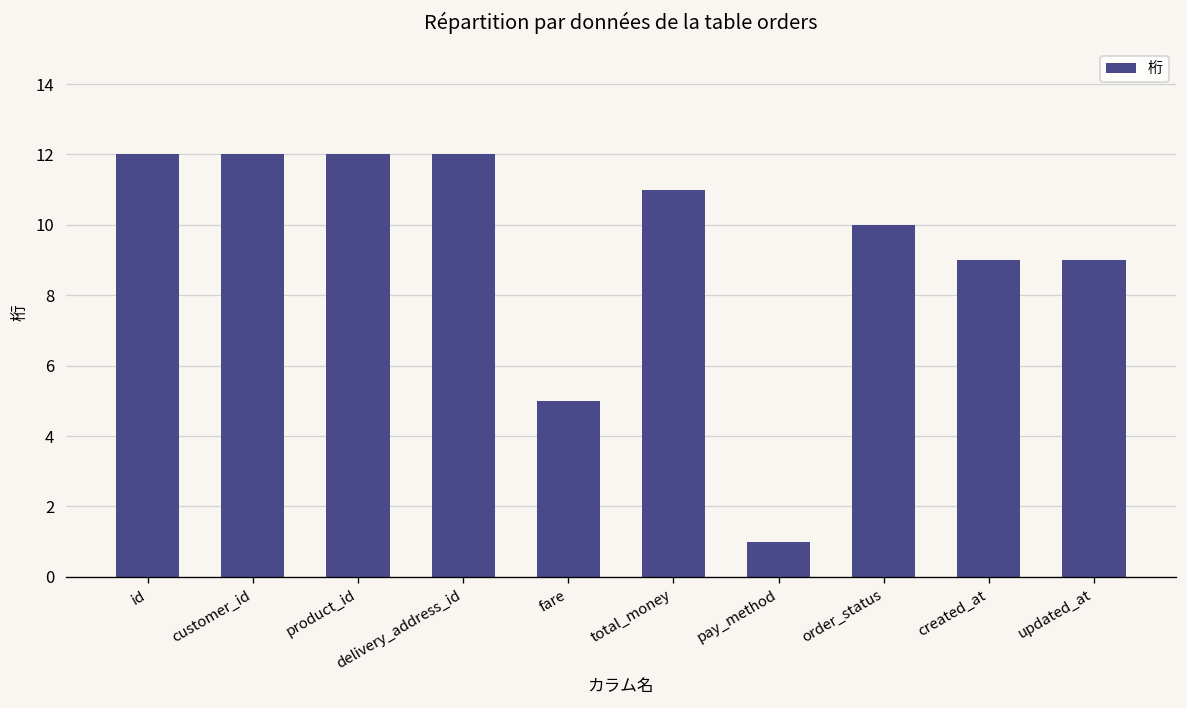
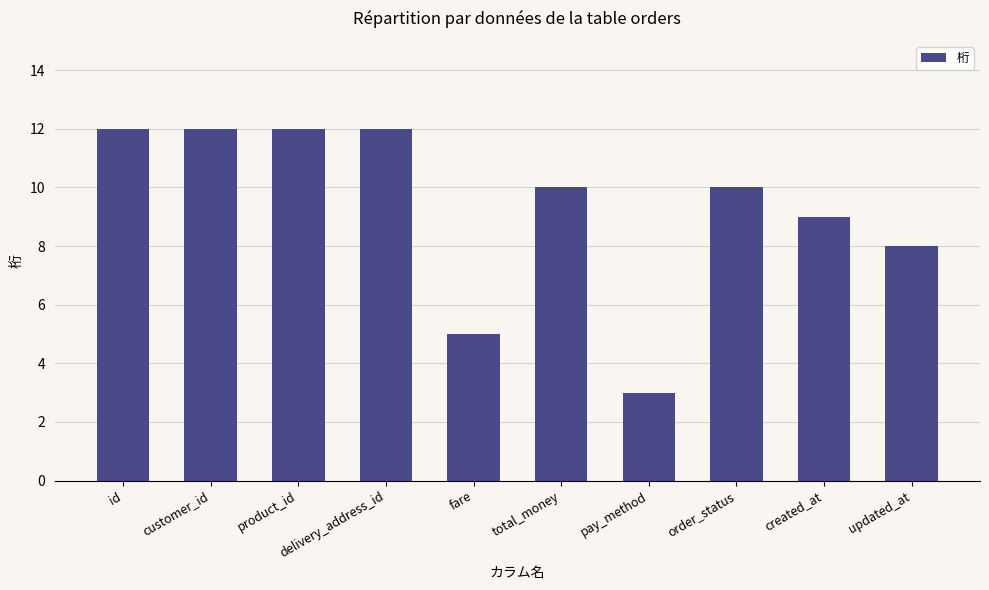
total_money: 11 -> 10
pay_method: 1 -> 3
updated_at: 9 -> 8
